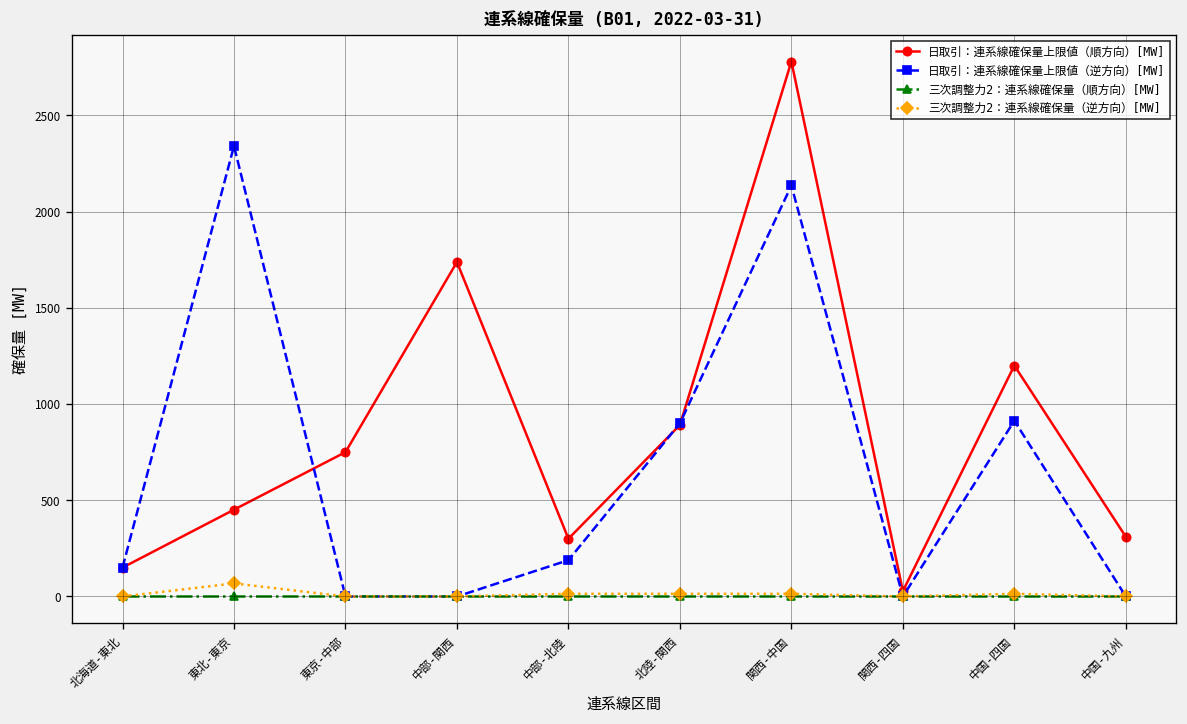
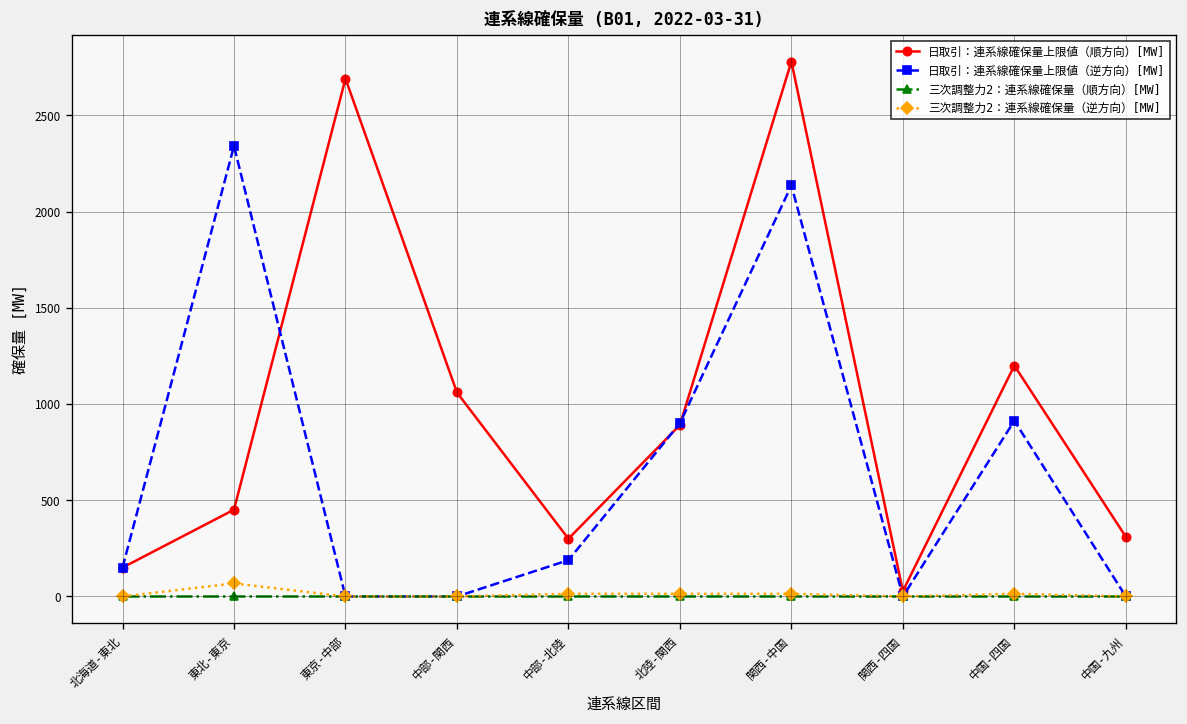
日取引：連系線確保量上限値（順方向）[MW], 東京-中部: 750 -> 2690
日取引：連系線確保量上限値（順方向）[MW], 中部-関西: 1740 -> 1060
